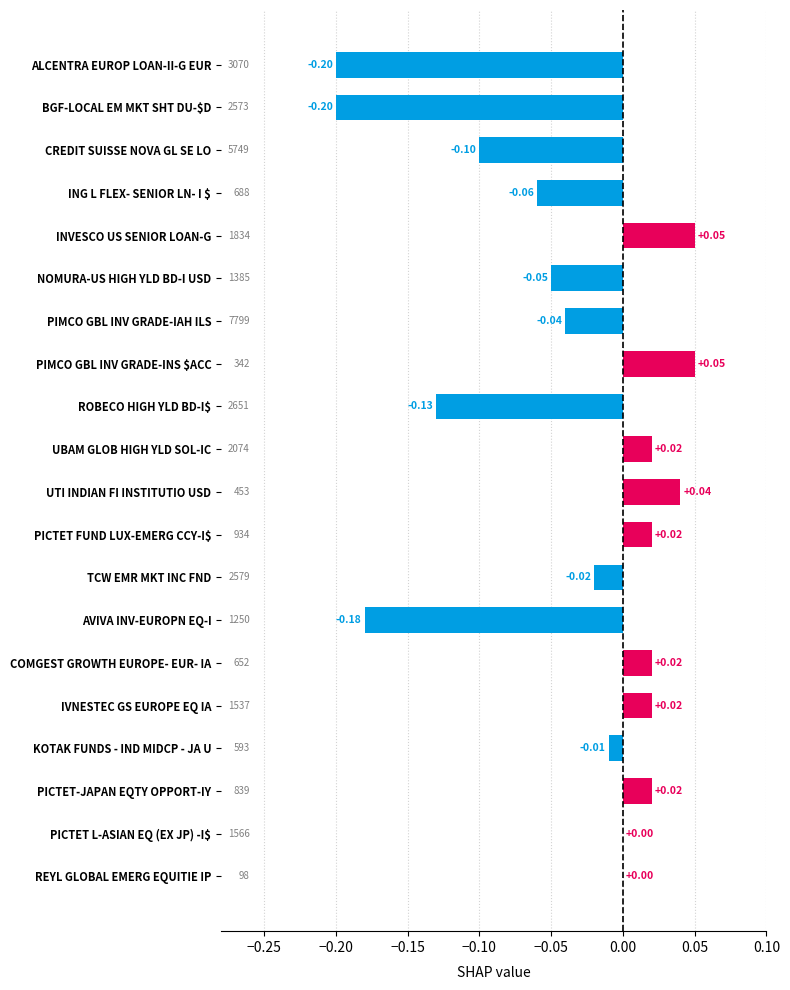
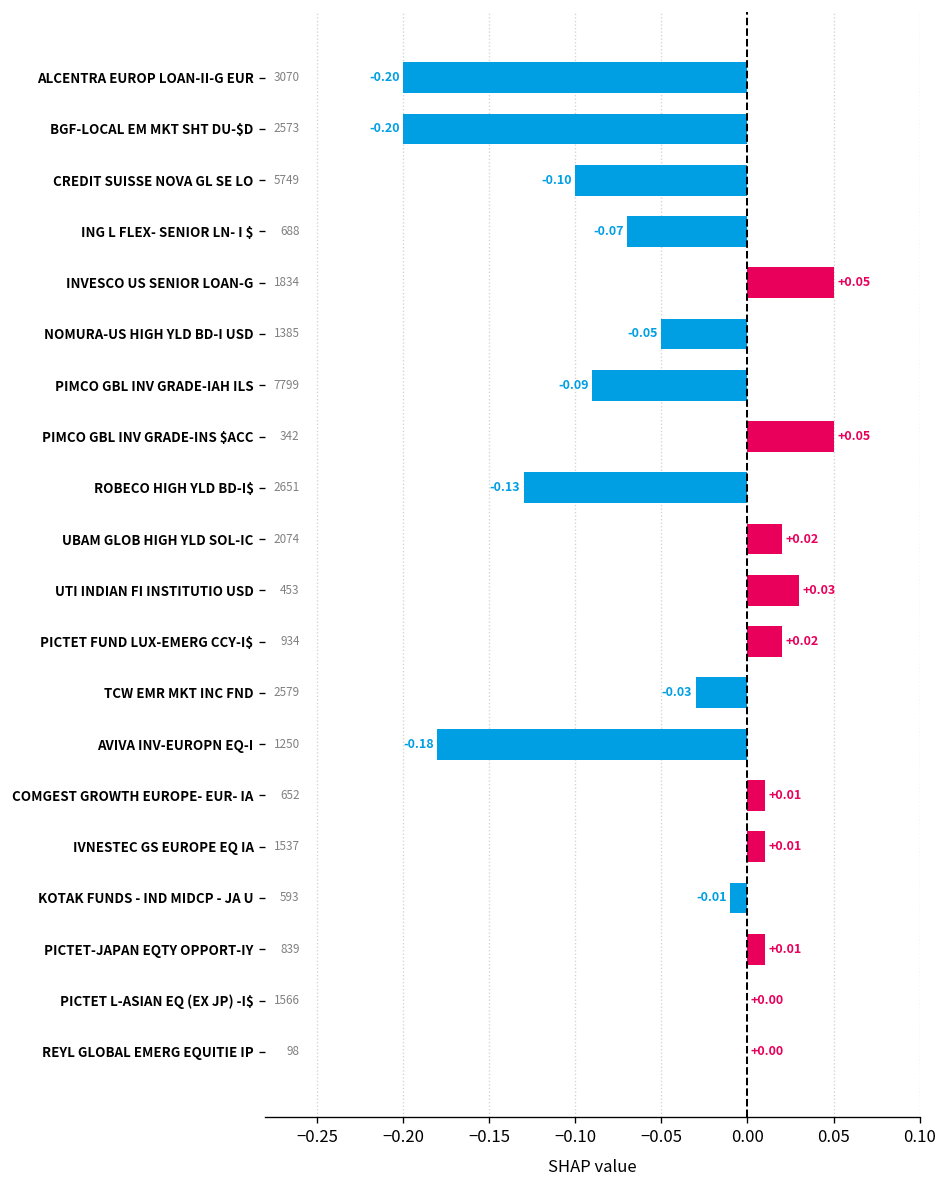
ING L FLEX- SENIOR LN- I $: -0.06 -> -0.07
PIMCO GBL INV GRADE-IAH ILS: -0.04 -> -0.09
UTI INDIAN FI INSTITUTIO USD: +0.04 -> +0.03
TCW EMR MKT INC FND: -0.02 -> -0.03
COMGEST GROWTH EUROPE- EUR- IA: +0.02 -> +0.01
IVNESTEC GS EUROPE EQ IA: +0.02 -> +0.01
PICTET-JAPAN EQTY OPPORT-IY: +0.02 -> +0.01
